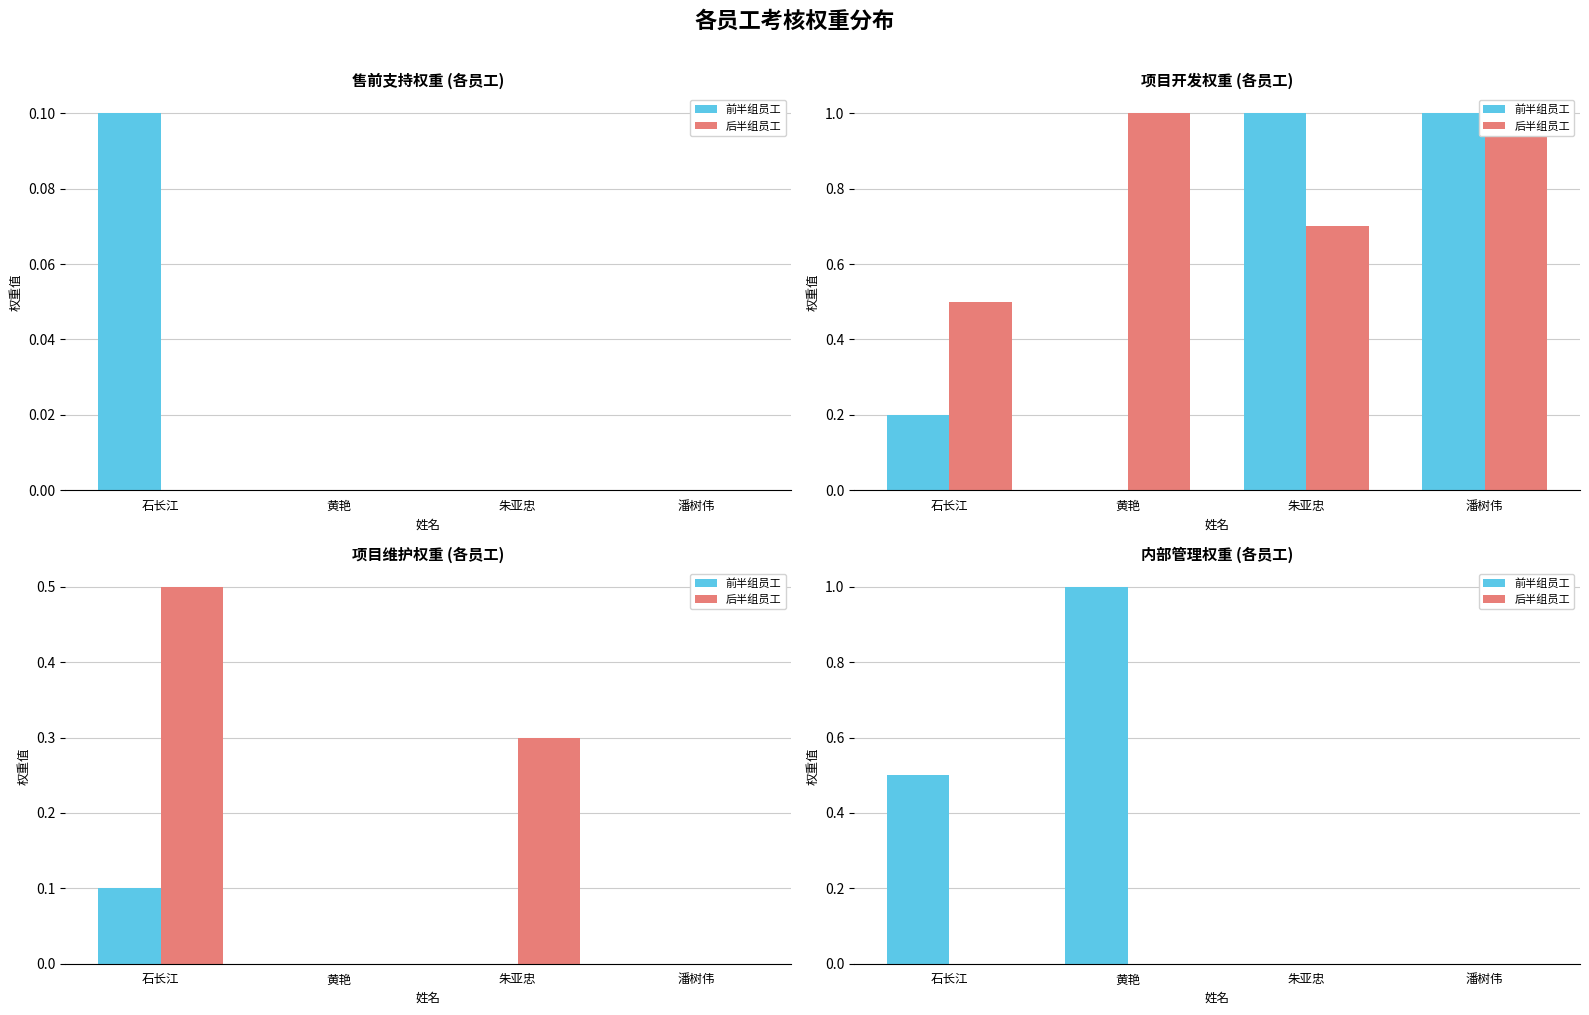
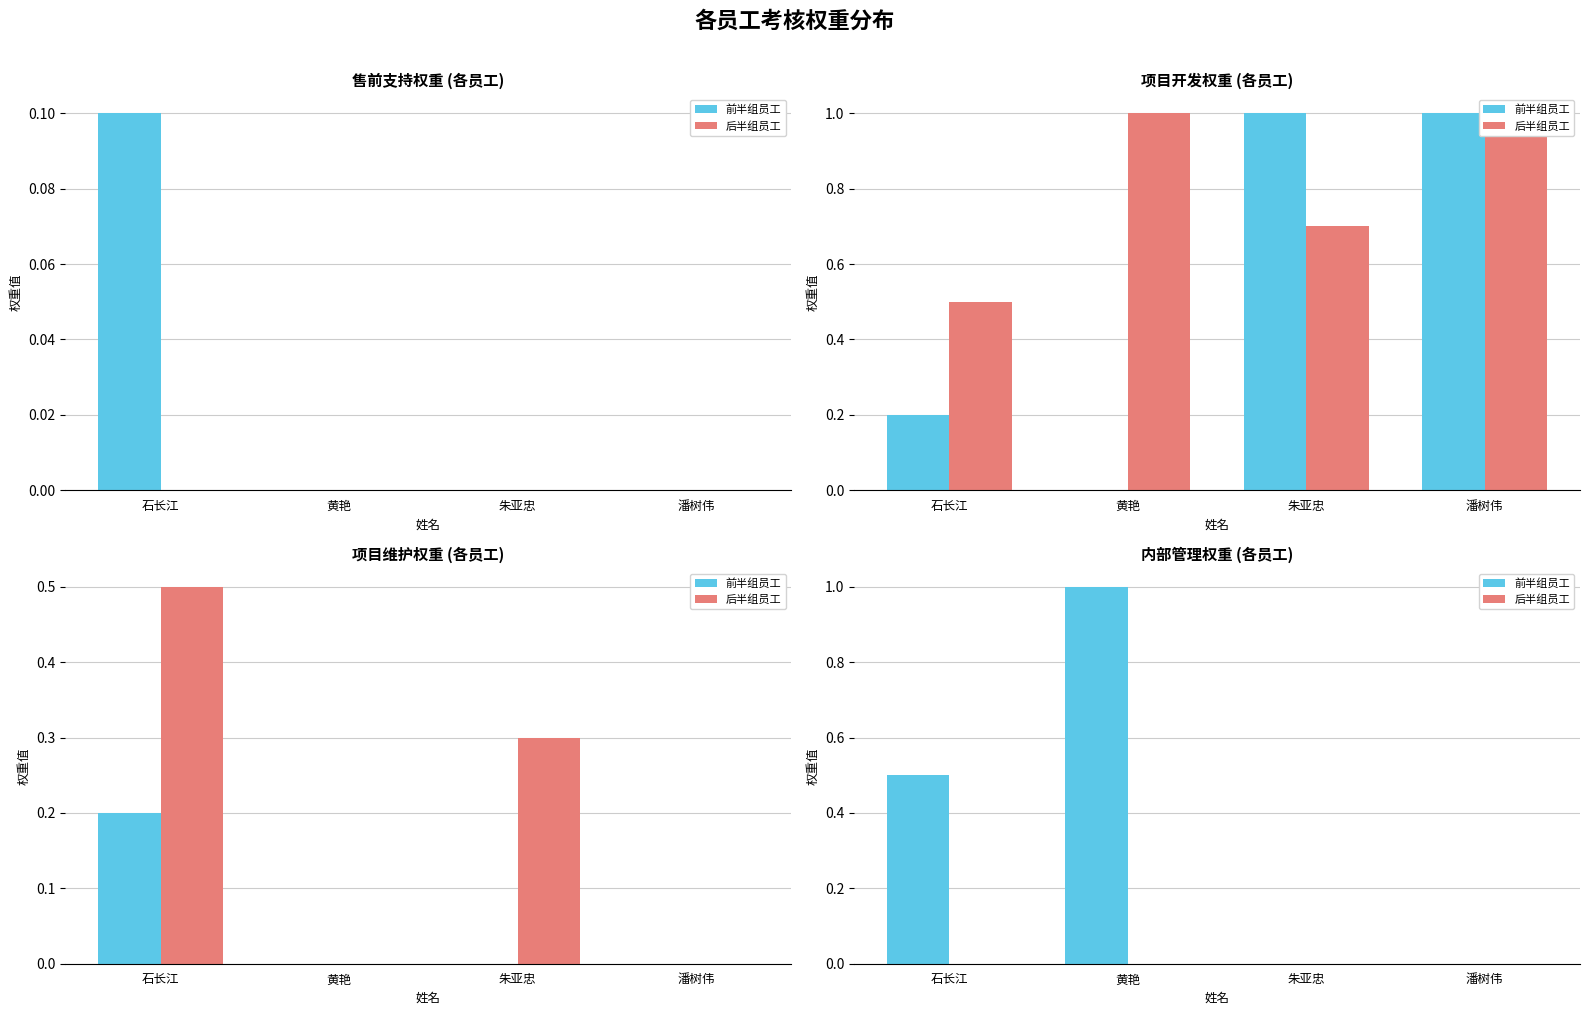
项目维护权重 (各员工), 前半组员工, 石长江: 0.1 -> 0.2
